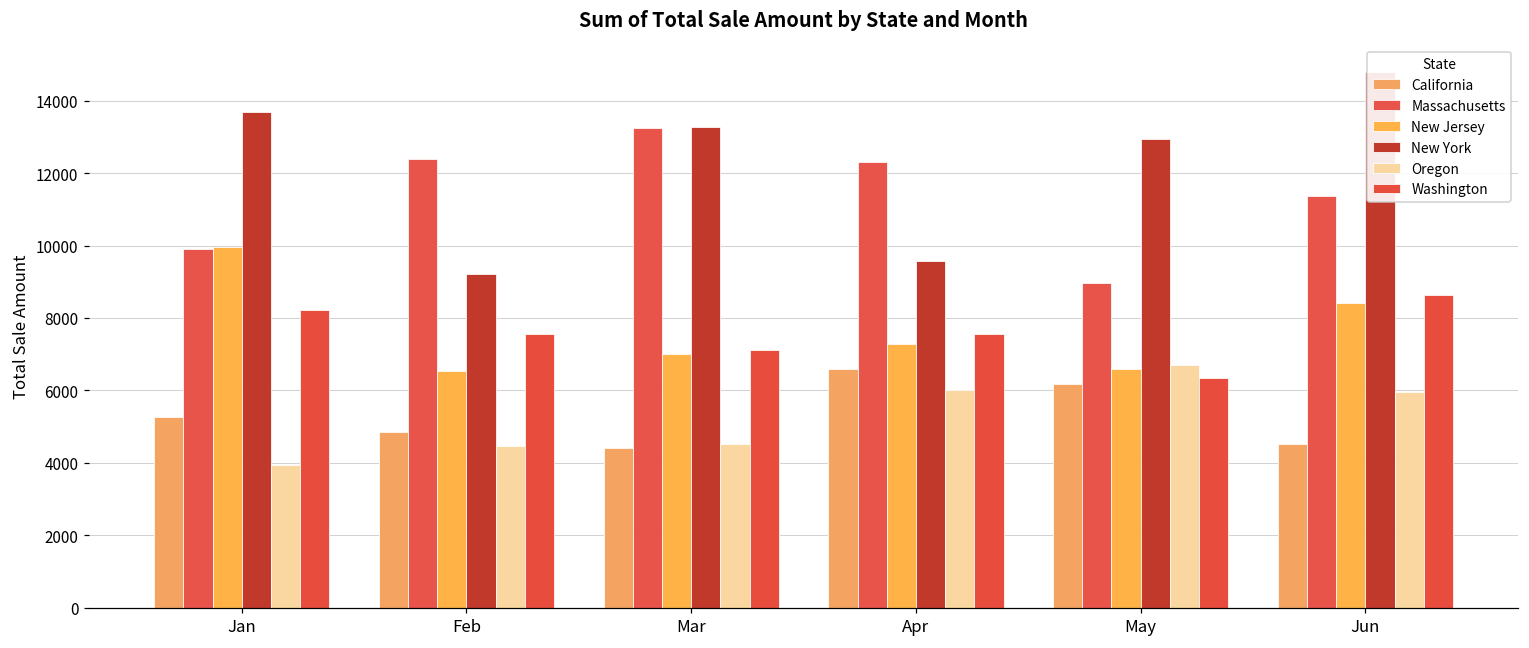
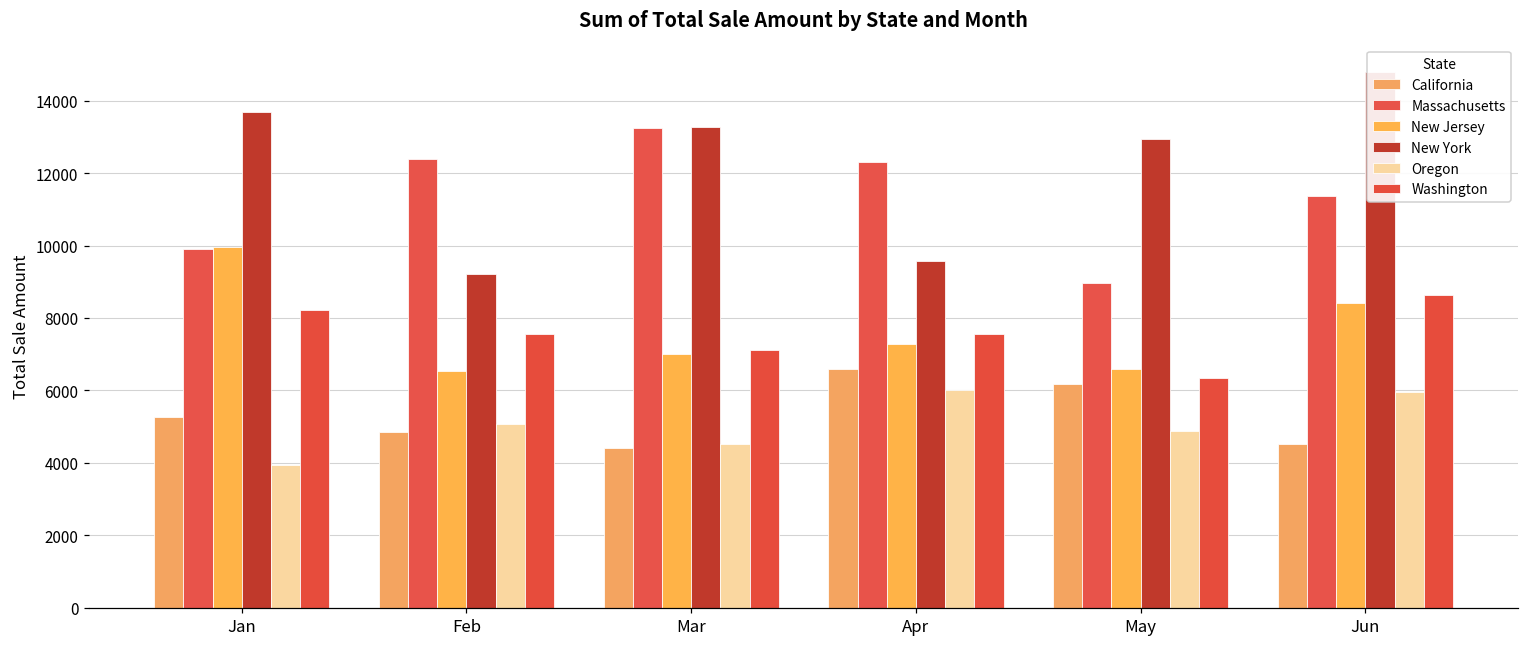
Oregon, Feb: 4500 -> 5100
Oregon, May: 6700 -> 4900
